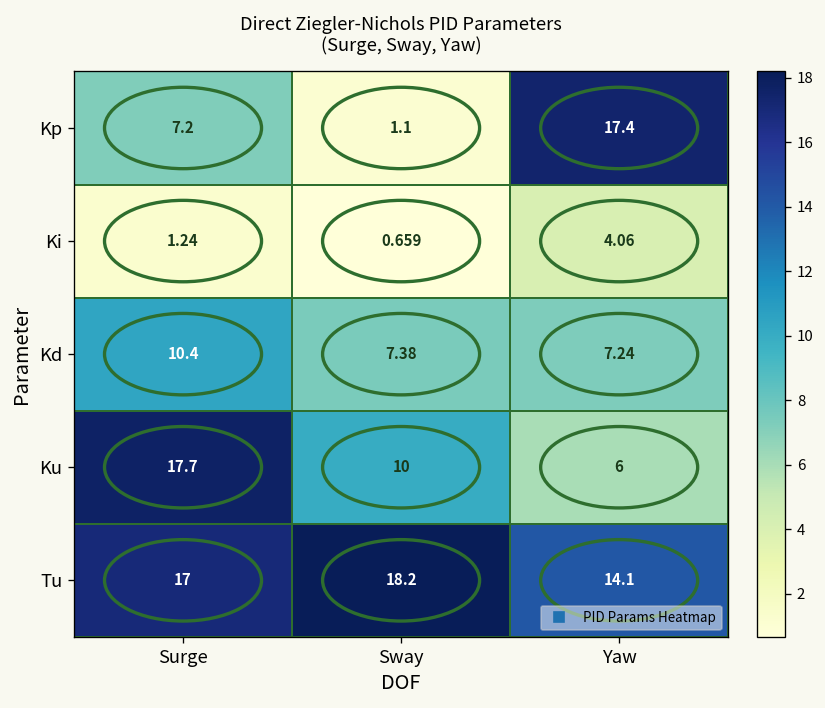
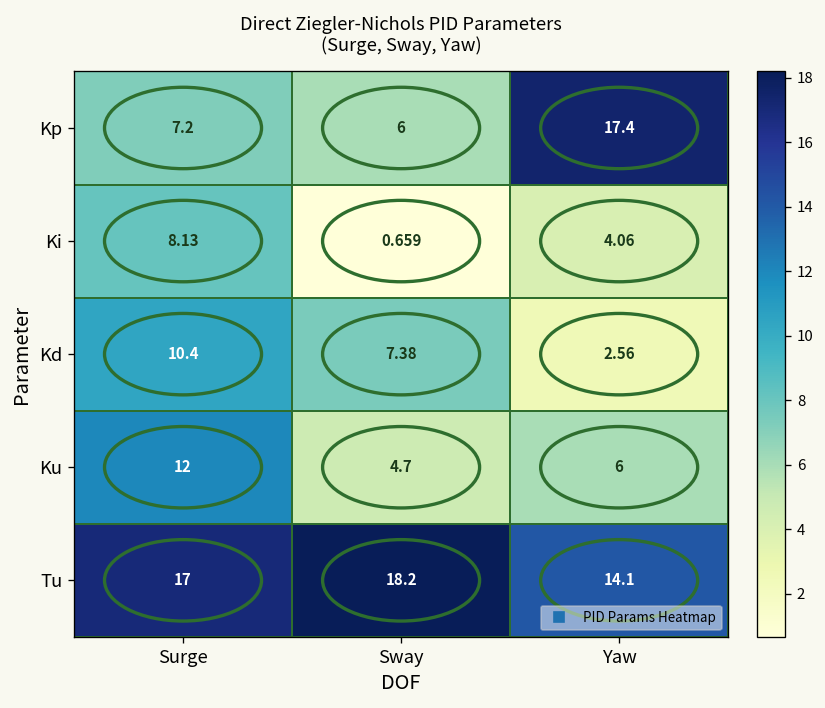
Kp, Sway: 1.1 -> 6
Ki, Surge: 1.24 -> 8.13
Kd, Yaw: 7.24 -> 2.56
Ku, Surge: 17.7 -> 12
Ku, Sway: 10 -> 4.7
